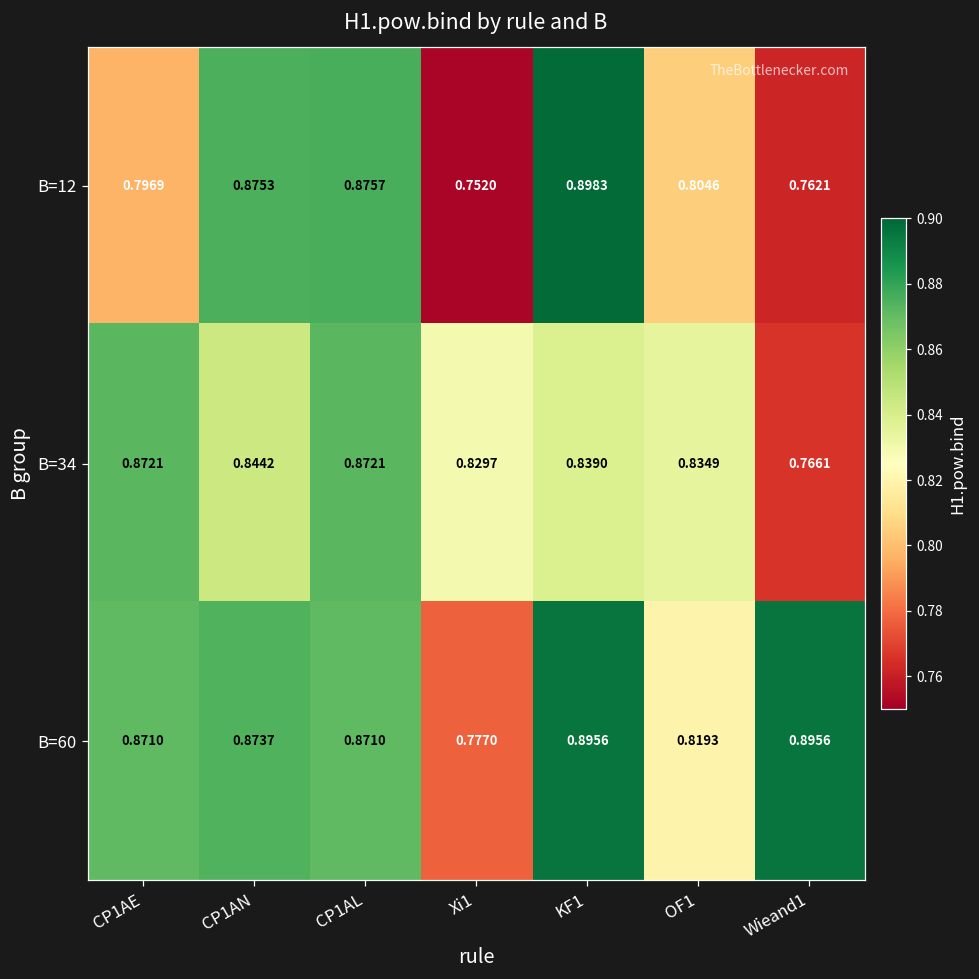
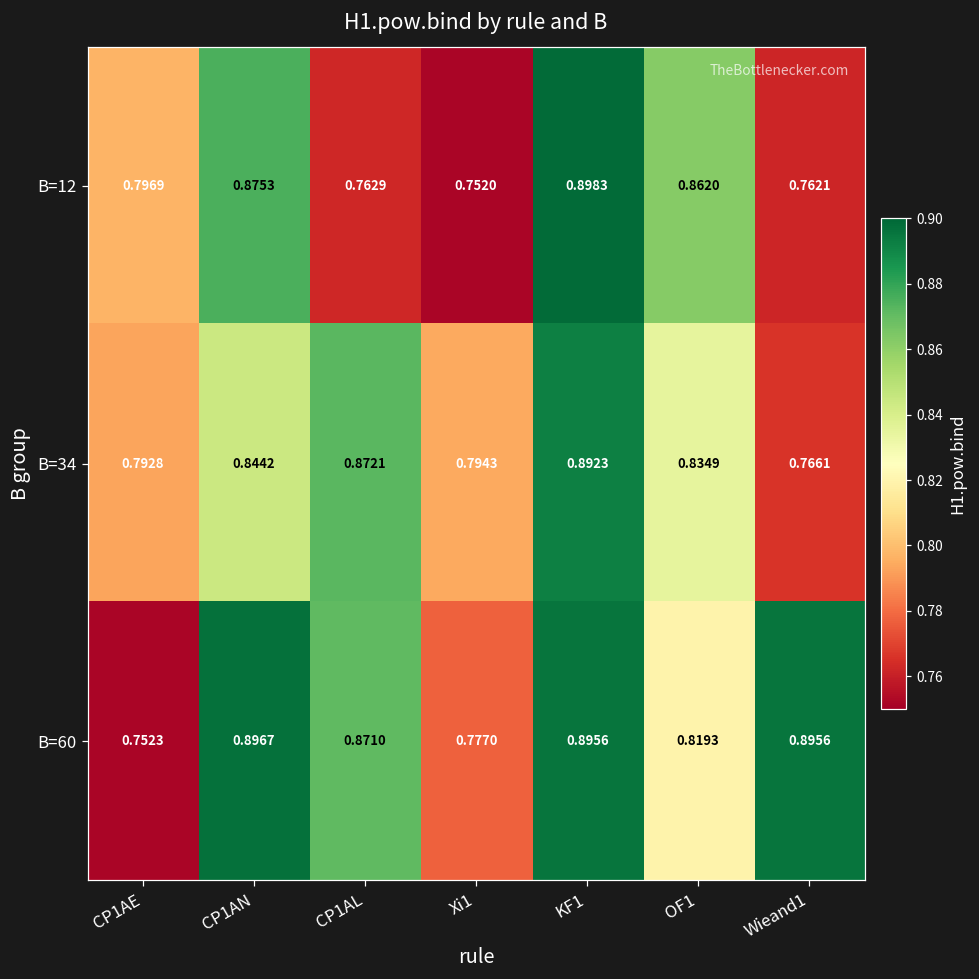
B=12, CP1AL: 0.8757 -> 0.7629
B=12, OF1: 0.8046 -> 0.8620
B=34, CP1AE: 0.8721 -> 0.7928
B=34, Xi1: 0.8297 -> 0.7943
B=34, KF1: 0.8390 -> 0.8923
B=60, CP1AE: 0.8710 -> 0.7523
B=60, CP1AN: 0.8737 -> 0.8967
